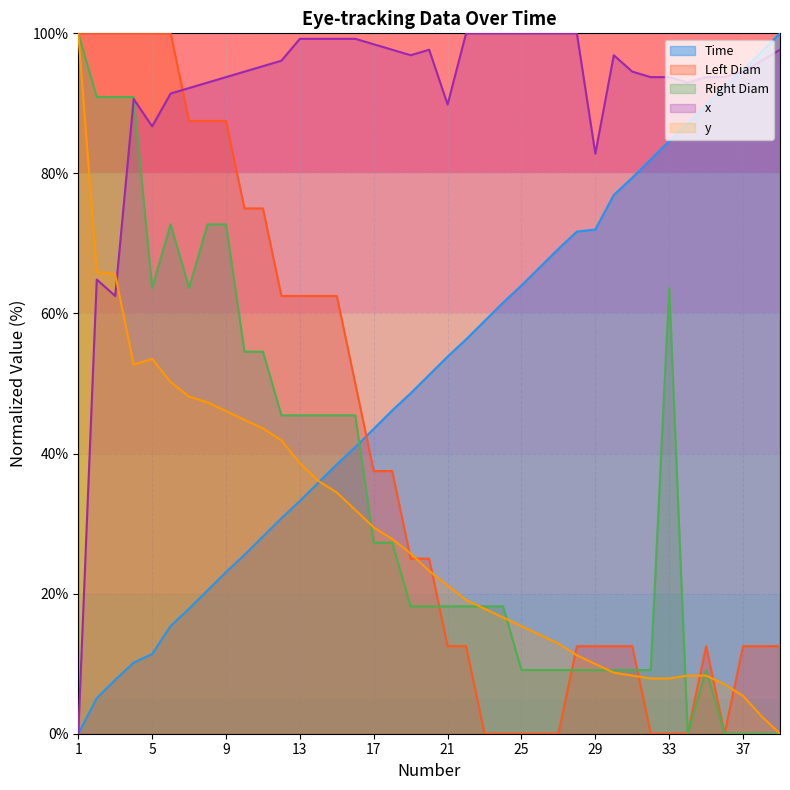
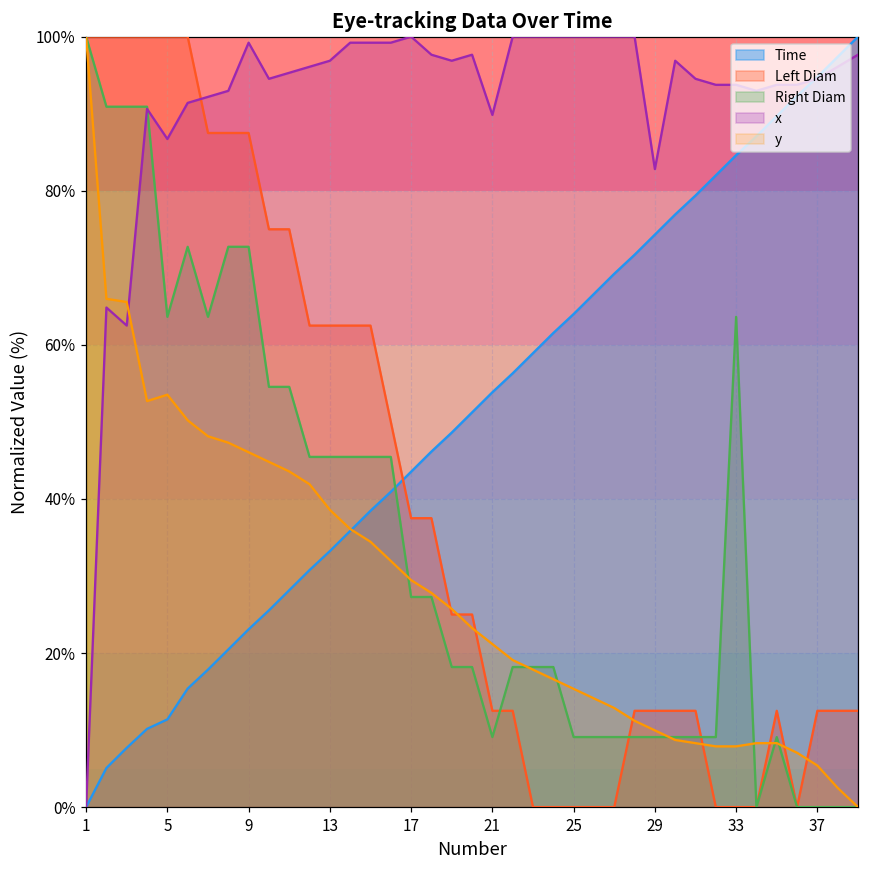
x, 9: 94% -> 99%
x, 13: 99% -> 97%
x, 17: 98% -> 100%
Right Diam, 21: 18% -> 9%
Time, 29: 72% -> 74%
